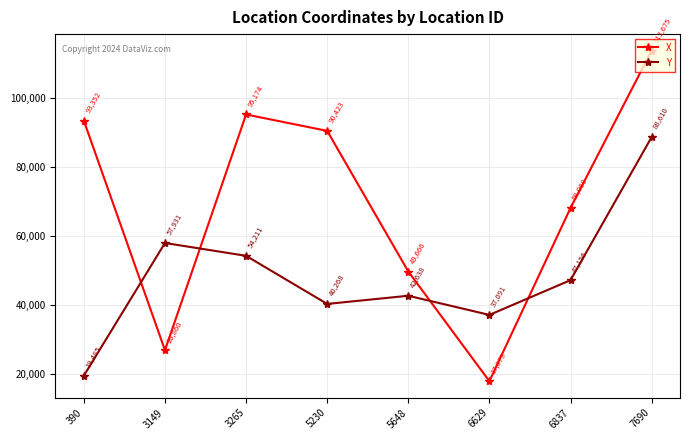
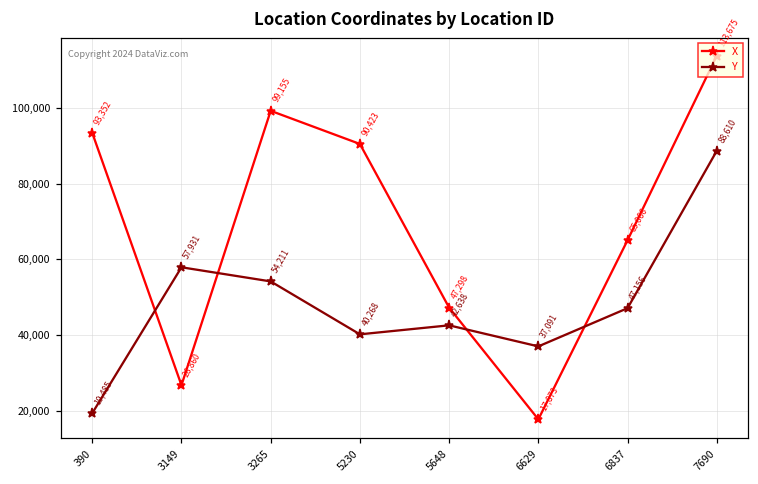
X, 3265: 95,174 -> 99,155
X, 5648: 49,666 -> 47,298
X, 6837: 68,068 -> 65,066
